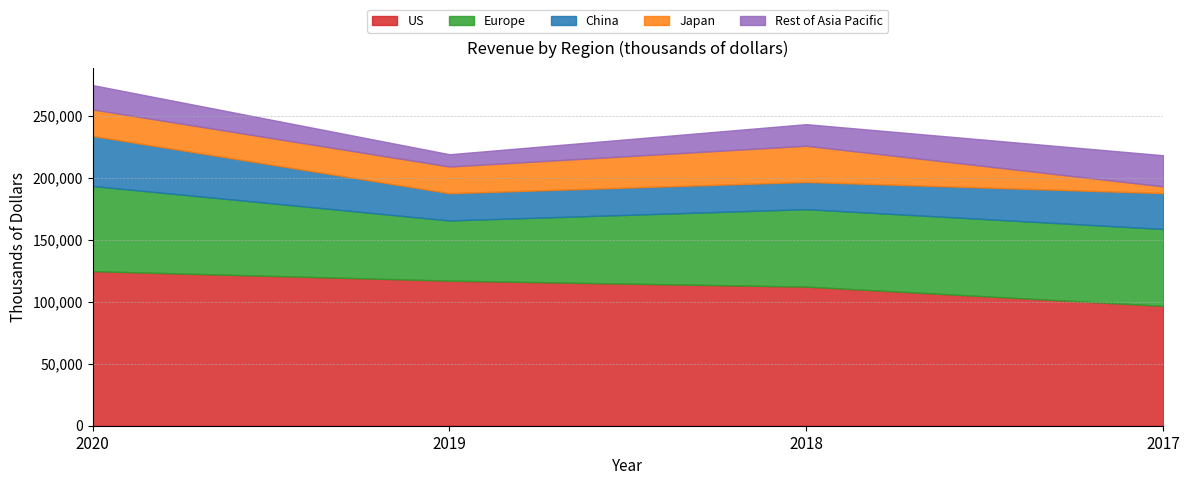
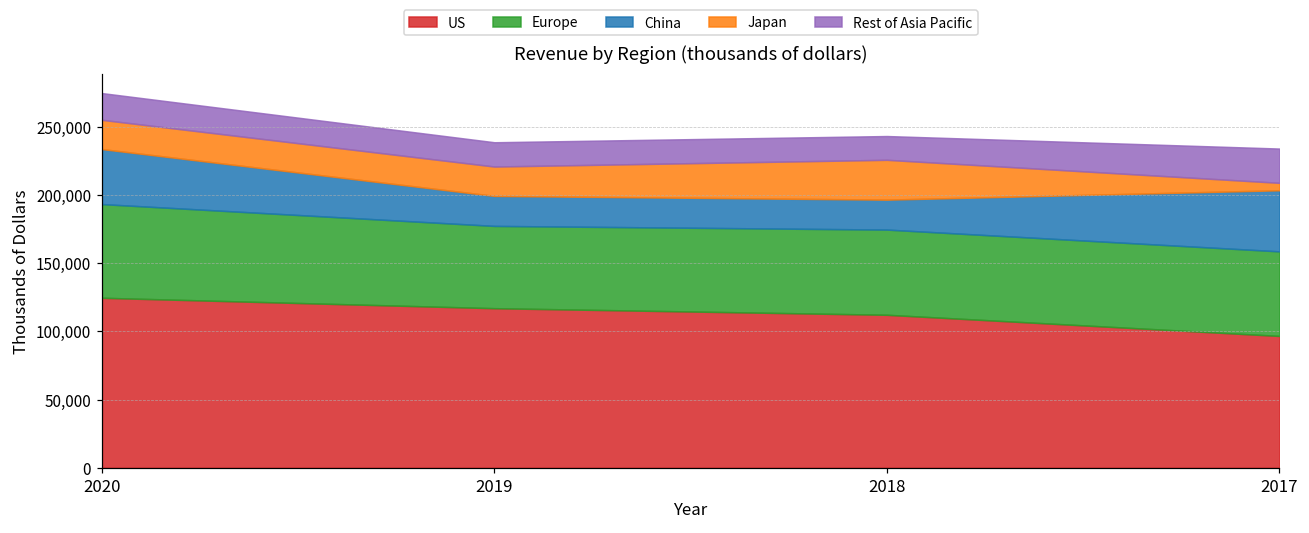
Europe, 2019: 48,000 -> 60,000
Rest of Asia Pacific, 2019: 10,000 -> 18,000
China, 2017: 29,000 -> 45,000
